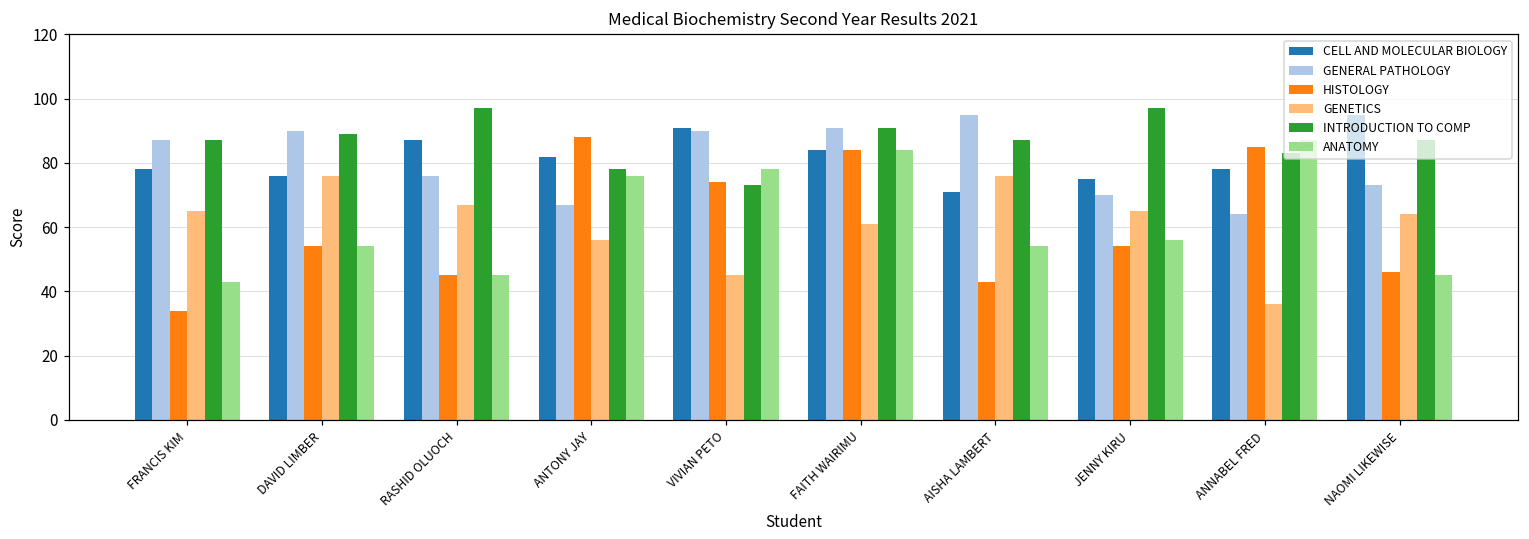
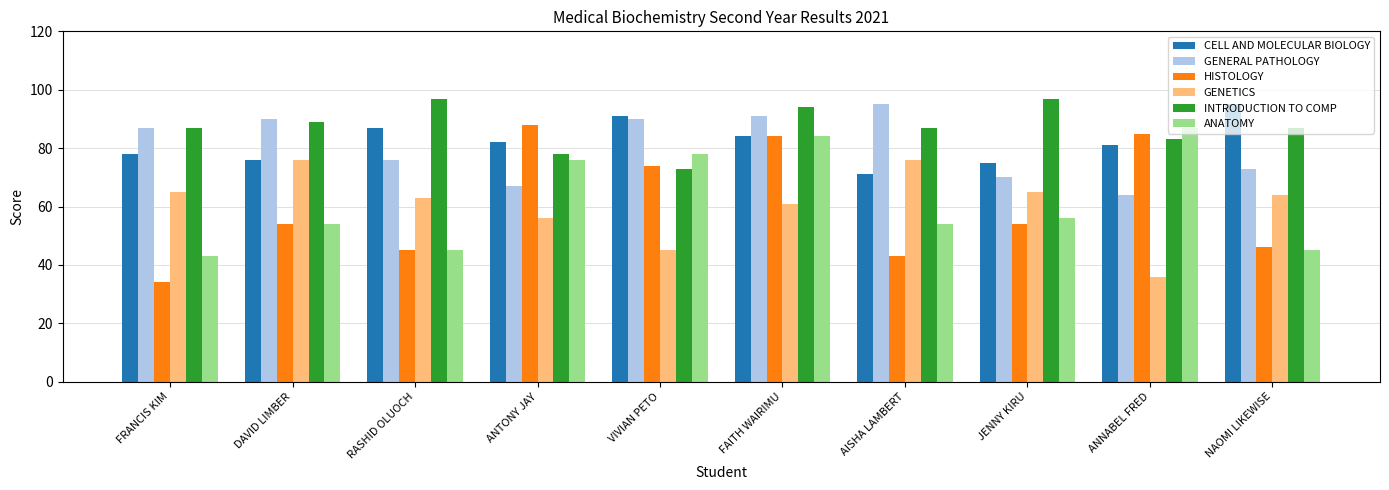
GENETICS, RASHID OLUOCH: 67 -> 63
INTRODUCTION TO COMP, FAITH WAIRIMU: 91 -> 94
CELL AND MOLECULAR BIOLOGY, ANNABEL FRED: 78 -> 81
